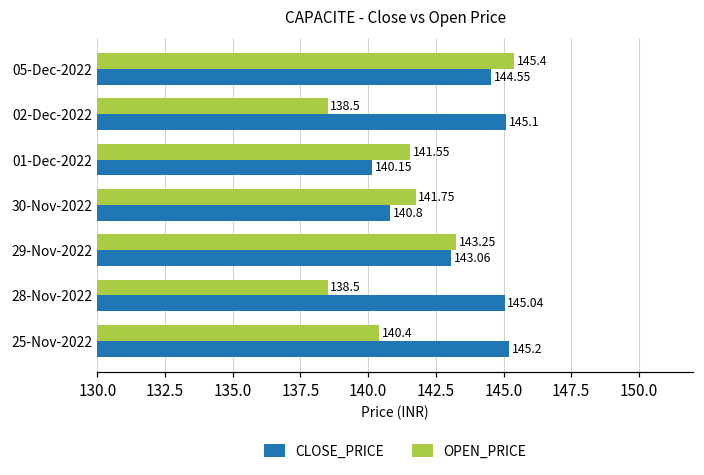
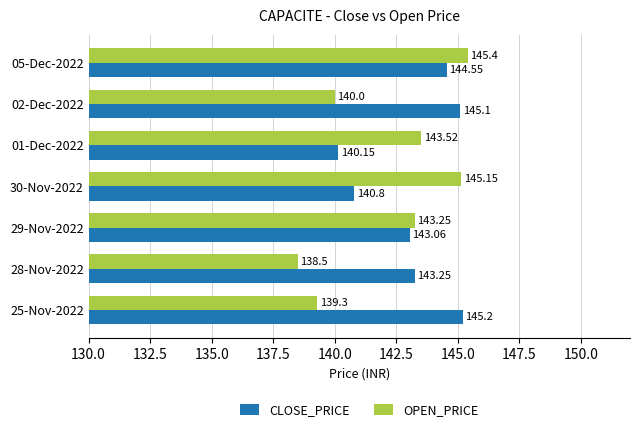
OPEN_PRICE, 02-Dec-2022: 138.5 -> 140.0
OPEN_PRICE, 01-Dec-2022: 141.55 -> 143.52
OPEN_PRICE, 30-Nov-2022: 141.75 -> 145.15
CLOSE_PRICE, 28-Nov-2022: 145.04 -> 143.25
OPEN_PRICE, 25-Nov-2022: 140.4 -> 139.3
